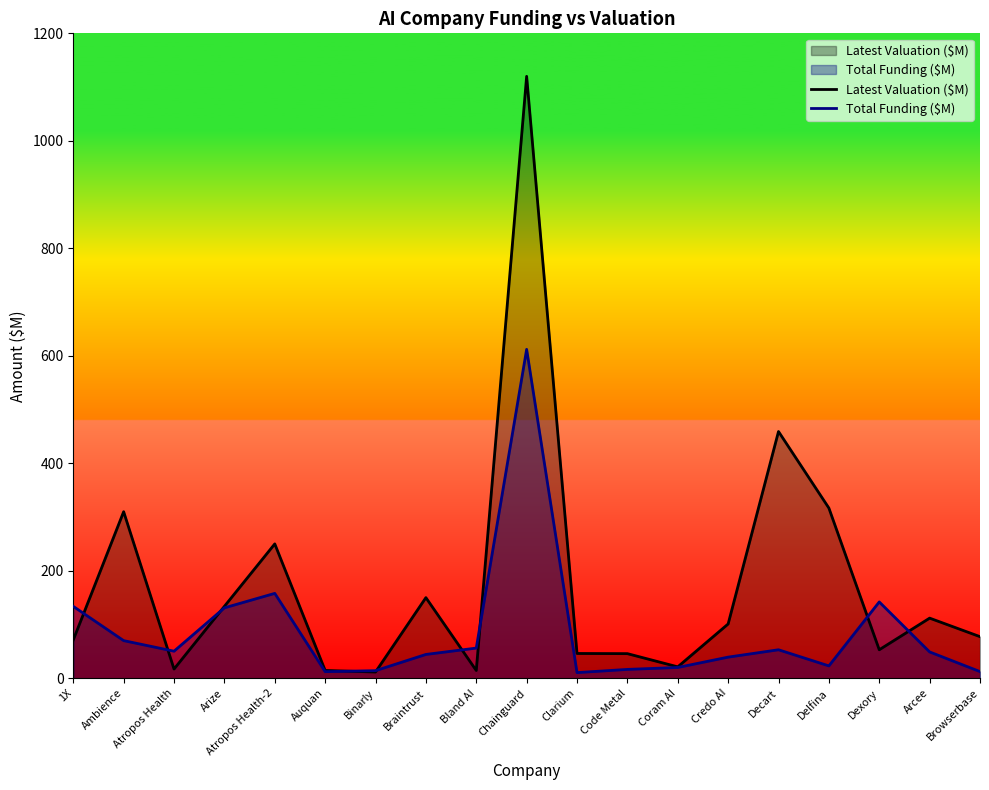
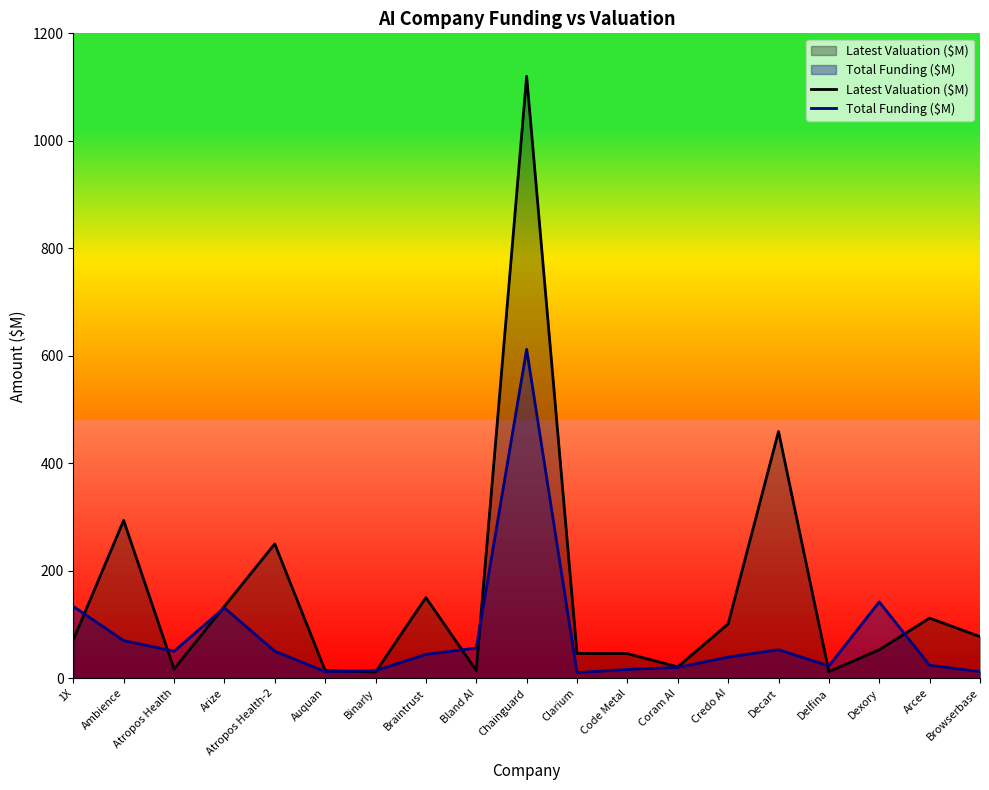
Latest Valuation ($M), Ambience: 310 -> 290
Total Funding ($M), Atropos Health-2: 160 -> 50
Latest Valuation ($M), Delfina: 320 -> 10
Total Funding ($M), Arcee: 50 -> 20
